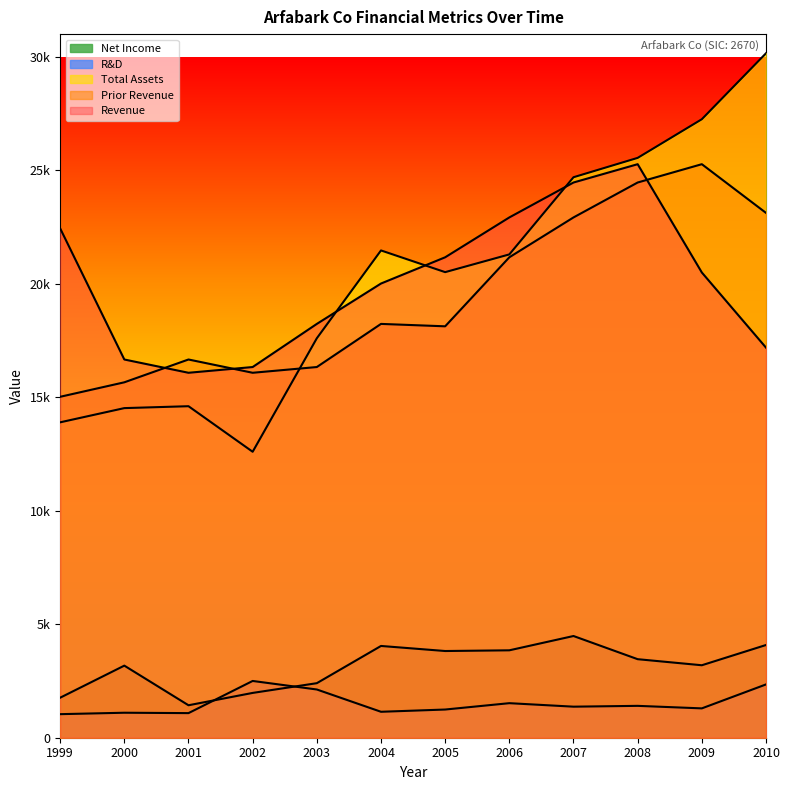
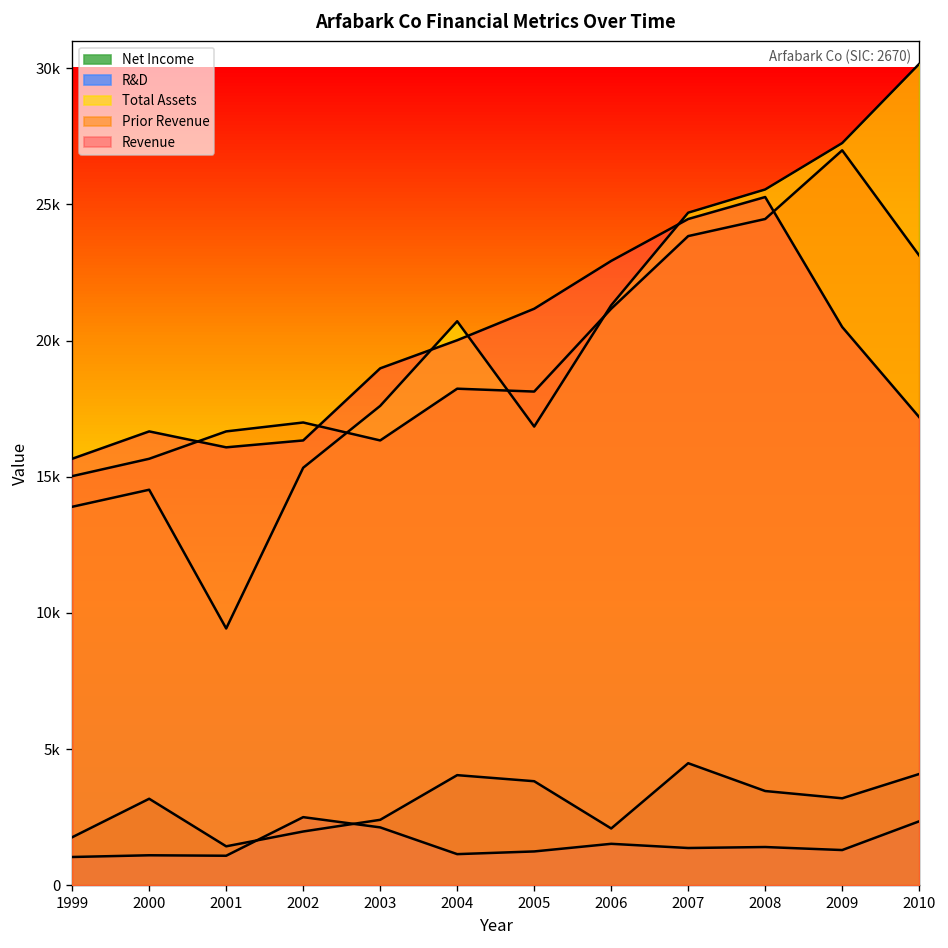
Revenue, 1999: 22400 -> 15700
Total Assets, 2001: 14600 -> 9400
Total Assets, 2002: 12600 -> 15300
Prior Revenue, 2002: 16100 -> 17000
Revenue, 2003: 18200 -> 19000
Total Assets, 2004: 21500 -> 20700
Total Assets, 2005: 20500 -> 16800
Net Income, 2006: 3900 -> 2100
Prior Revenue, 2007: 22900 -> 23800
Prior Revenue, 2009: 25300 -> 27000
